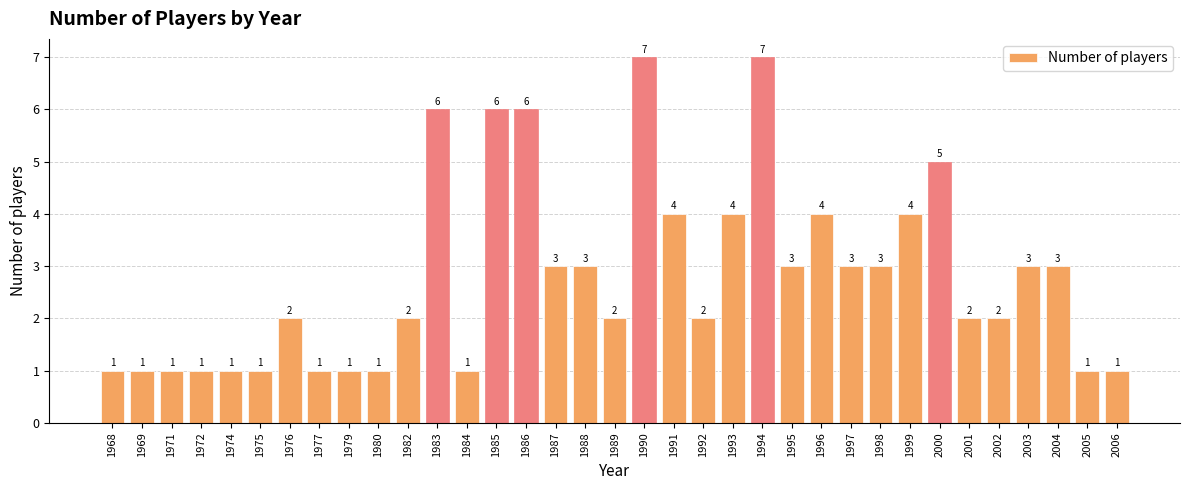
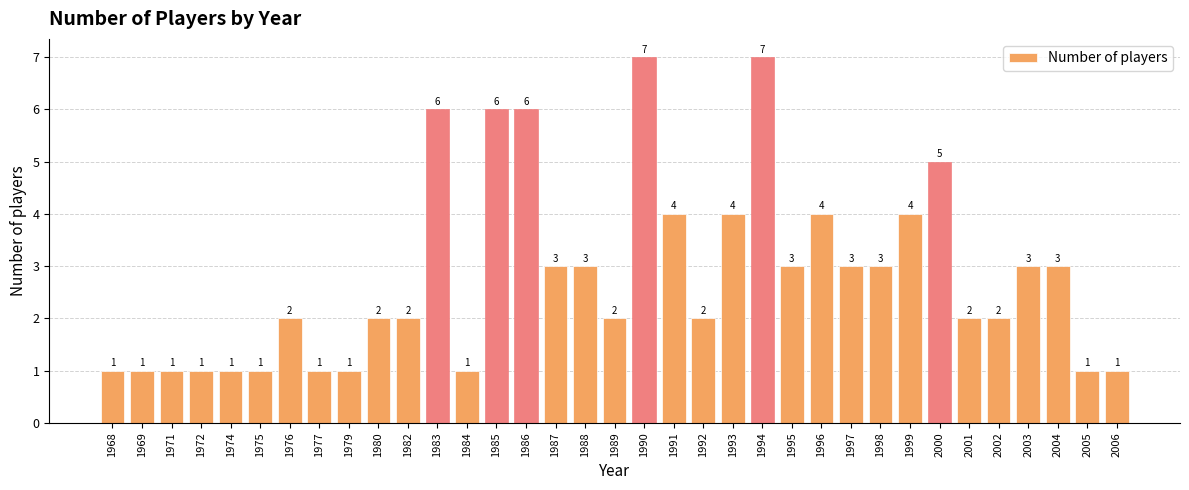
1980: 1 -> 2
